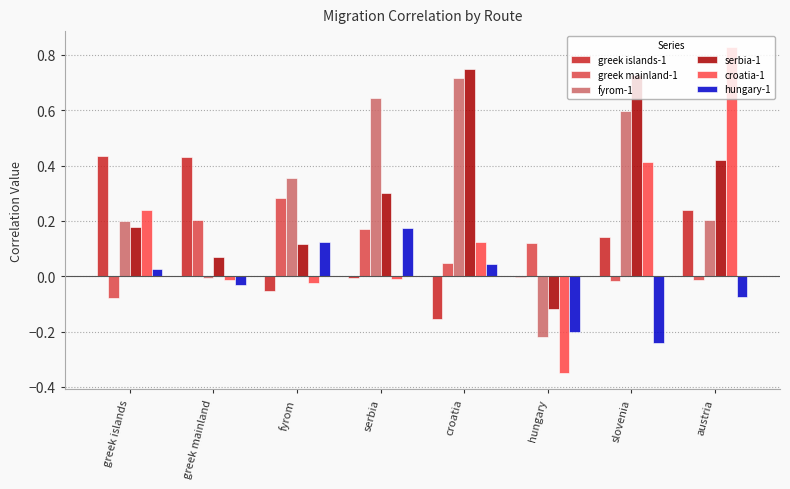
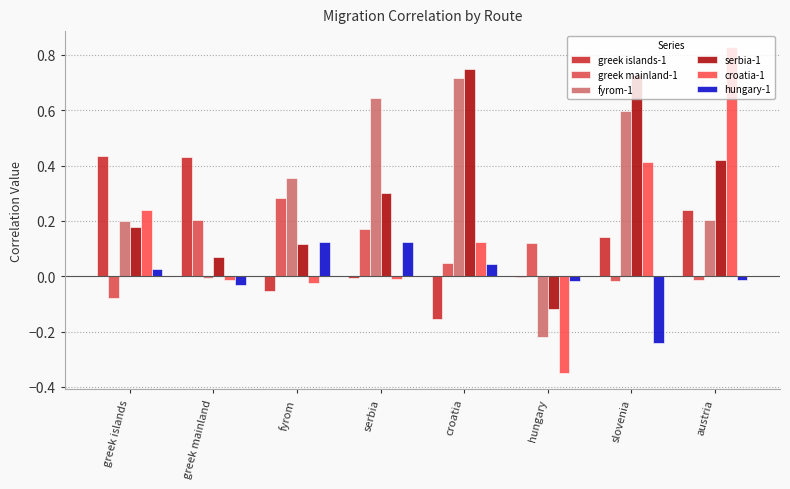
hungary-1, serbia: 0.18 -> 0.12
hungary-1, hungary: -0.20 -> -0.02
hungary-1, austria: -0.07 -> -0.01
